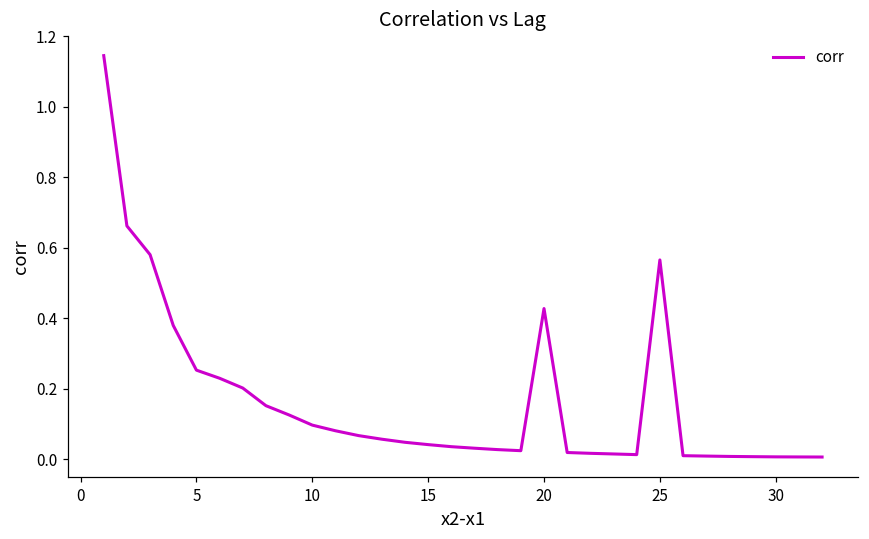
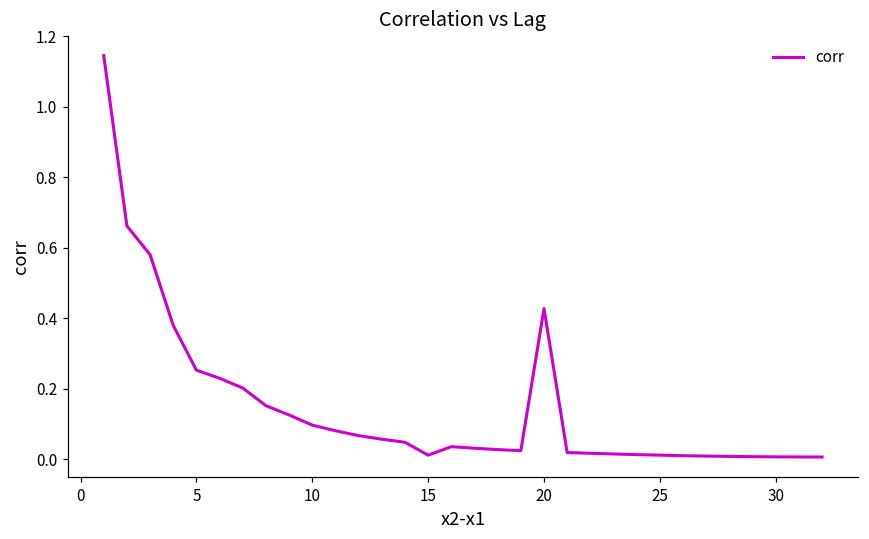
15: 0.04 -> 0.01
25: 0.57 -> 0.01
